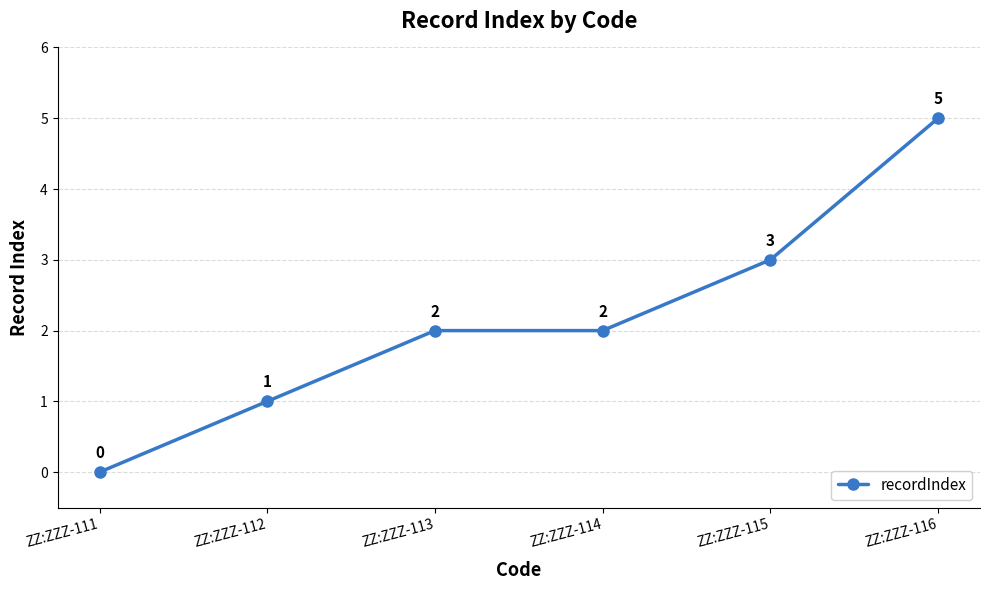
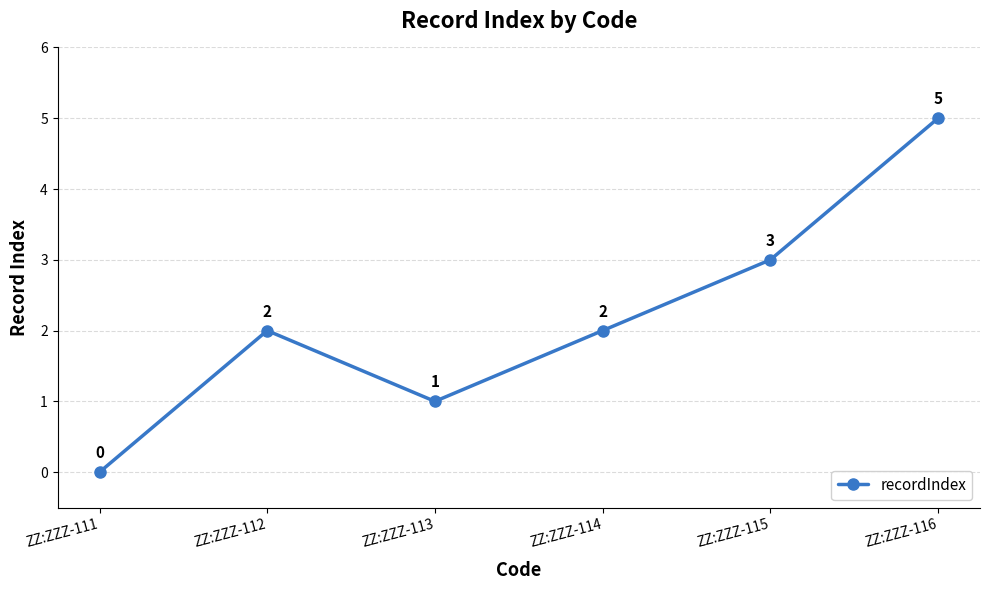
ZZ:ZZZ-112: 1 -> 2
ZZ:ZZZ-113: 2 -> 1
